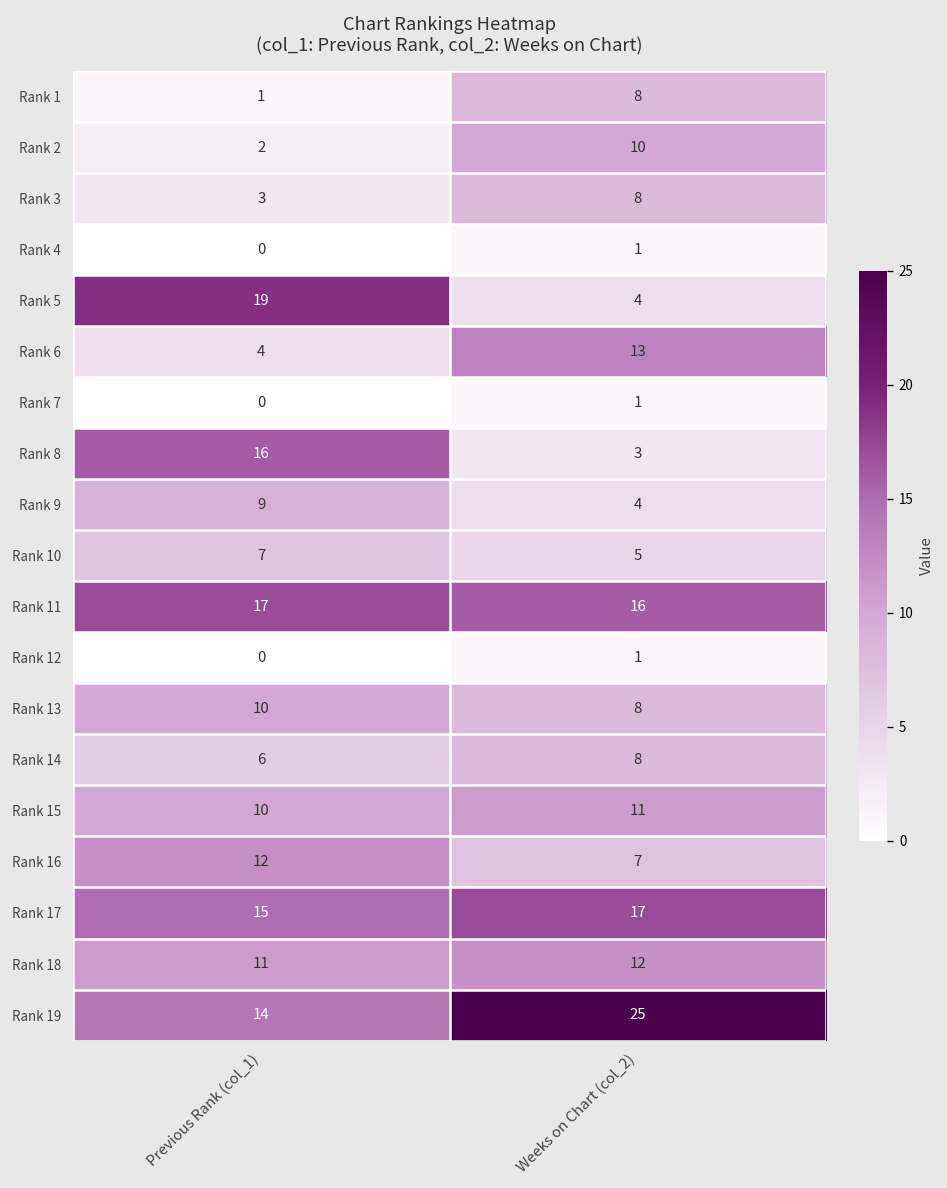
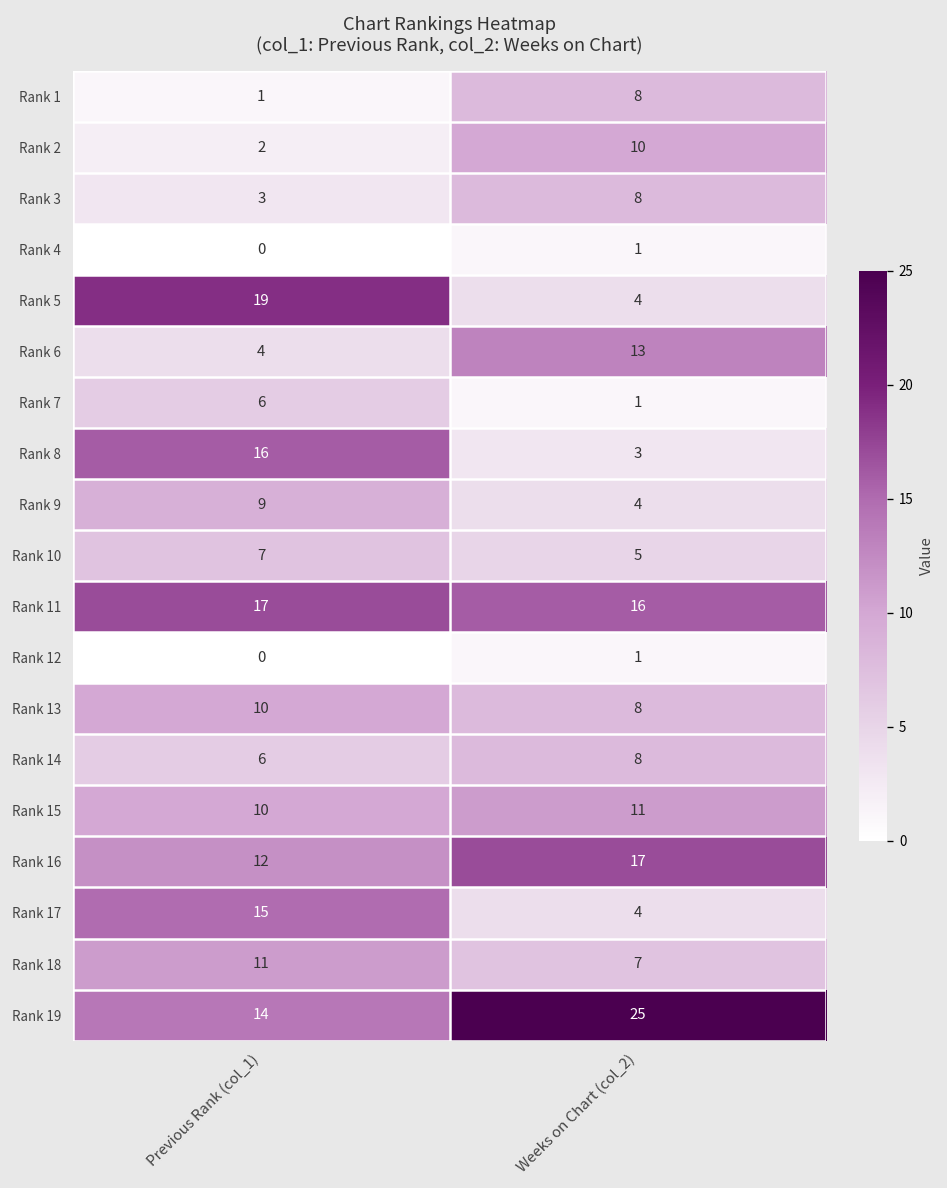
Rank 7, Previous Rank (col_1): 0 -> 6
Rank 16, Weeks on Chart (col_2): 7 -> 17
Rank 17, Weeks on Chart (col_2): 17 -> 4
Rank 18, Weeks on Chart (col_2): 12 -> 7
